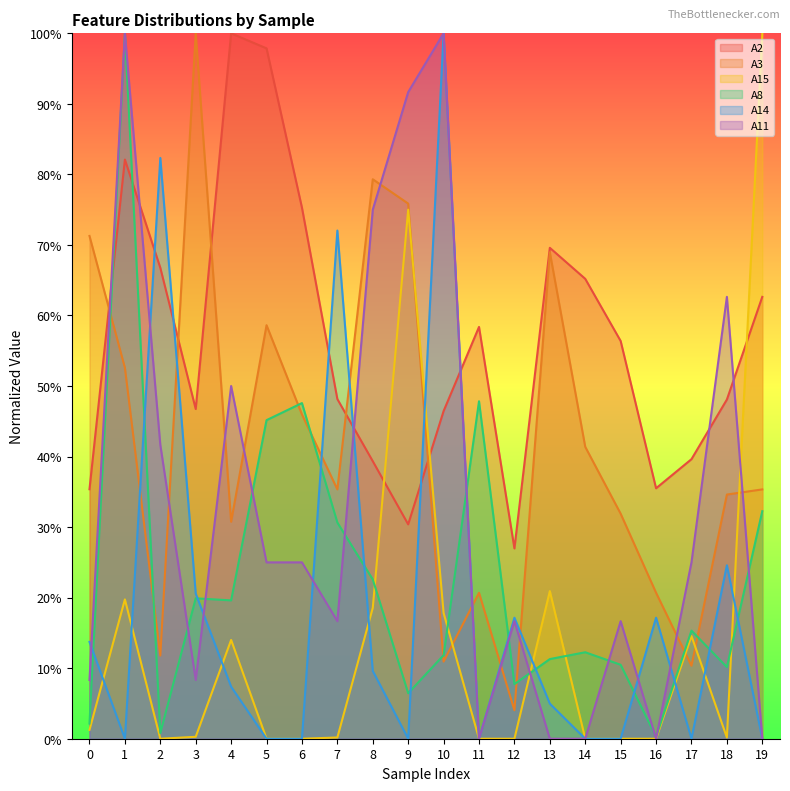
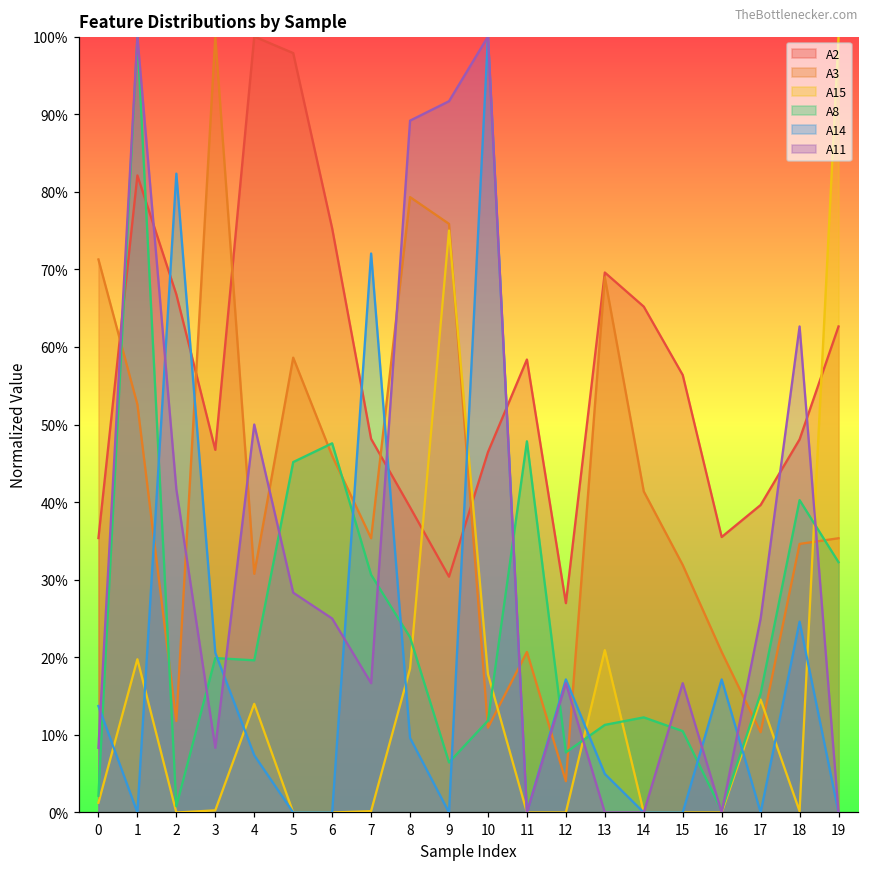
A11, 5: 25% -> 28%
A11, 8: 75% -> 89%
A8, 18: 10% -> 40%
